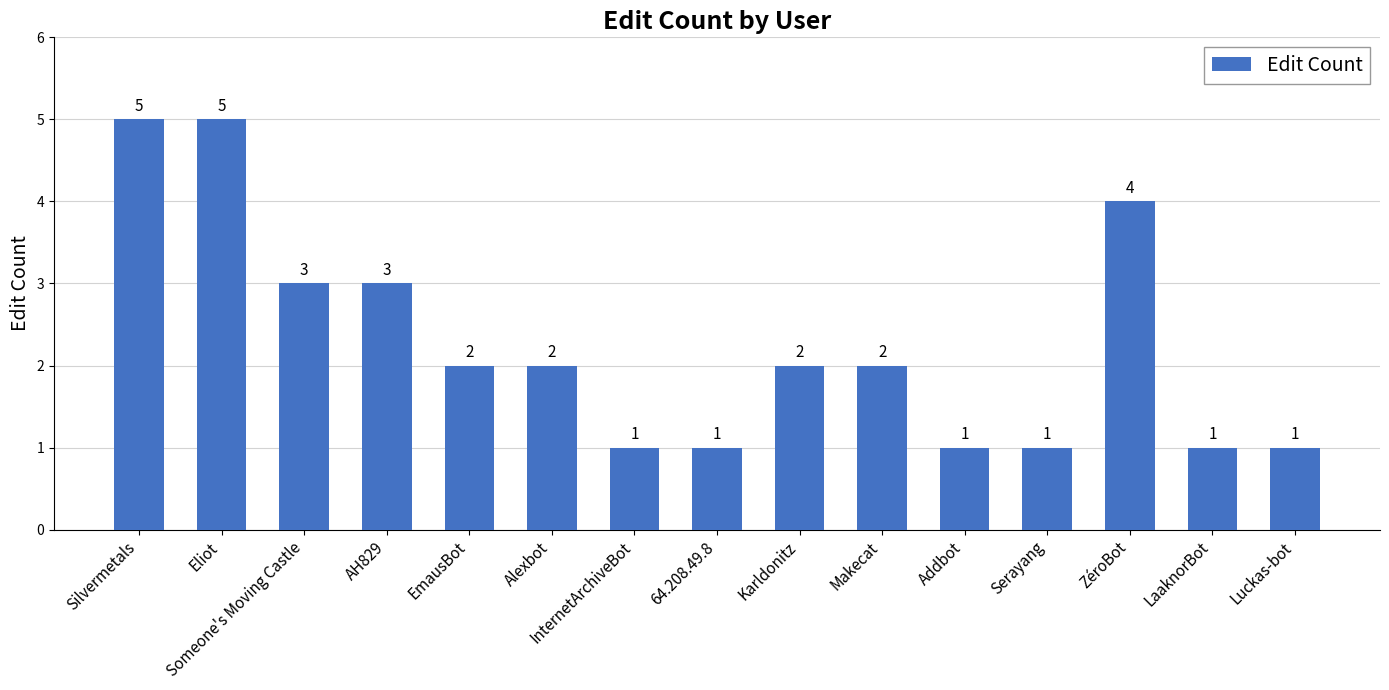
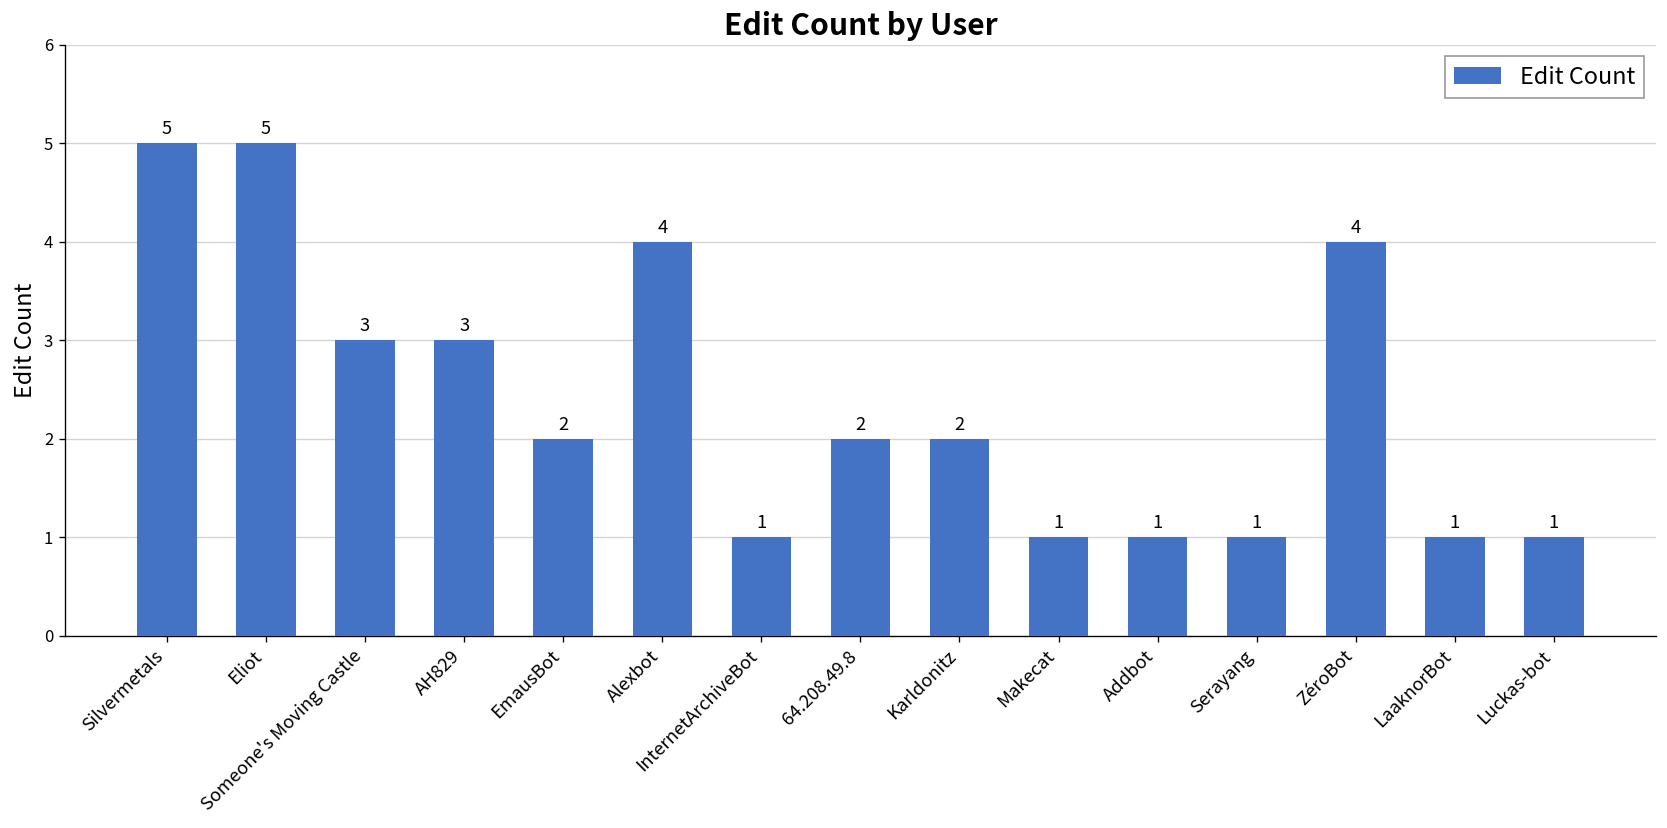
Alexbot: 2 -> 4
64.208.49.8: 1 -> 2
Makecat: 2 -> 1
